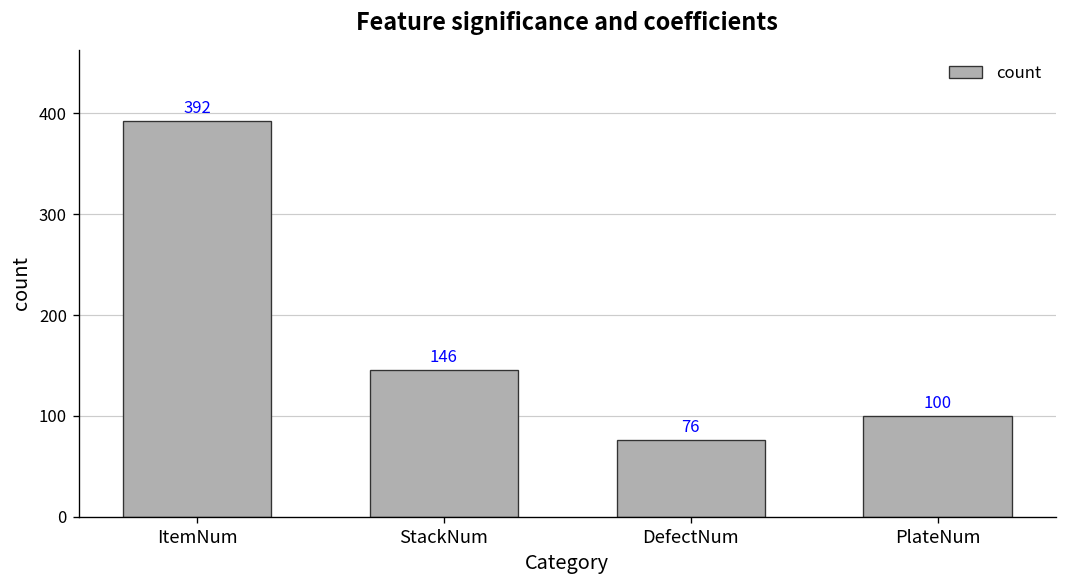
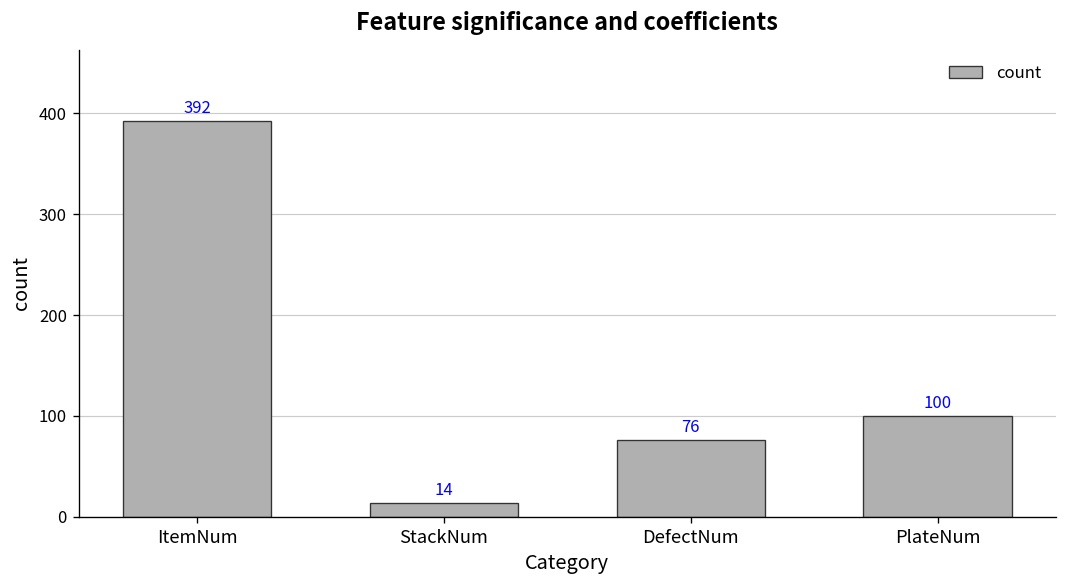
StackNum: 146 -> 14
